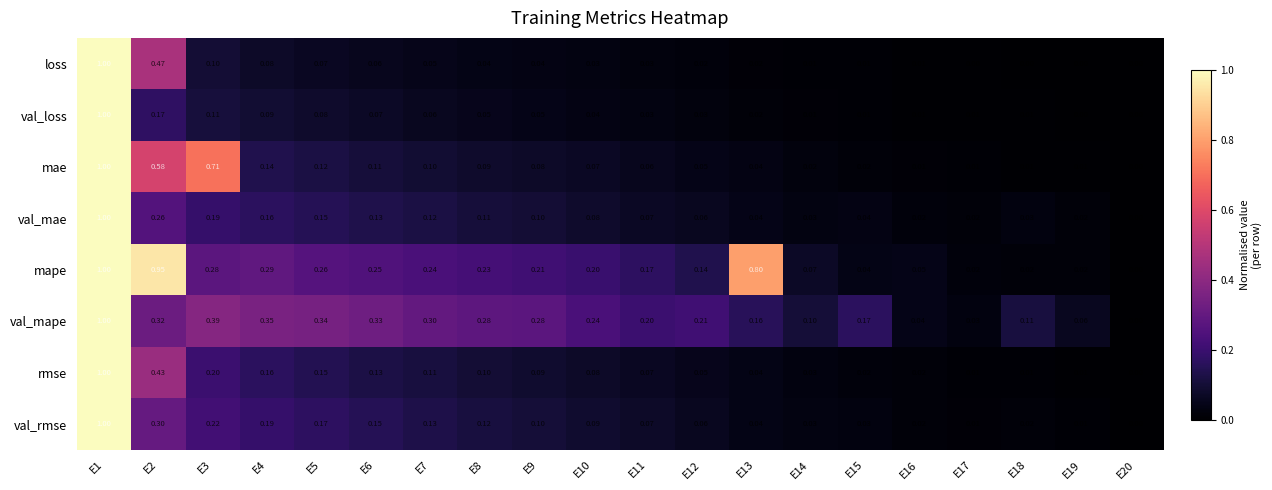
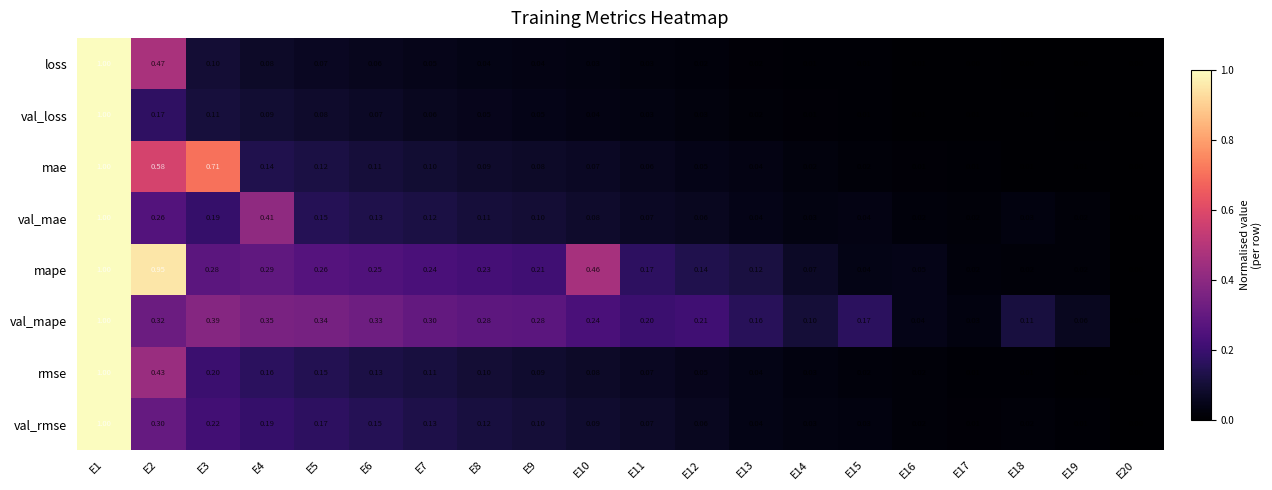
val_mae, E4: 0.16 -> 0.41
mape, E10: 0.20 -> 0.46
mape, E13: 0.80 -> 0.12
